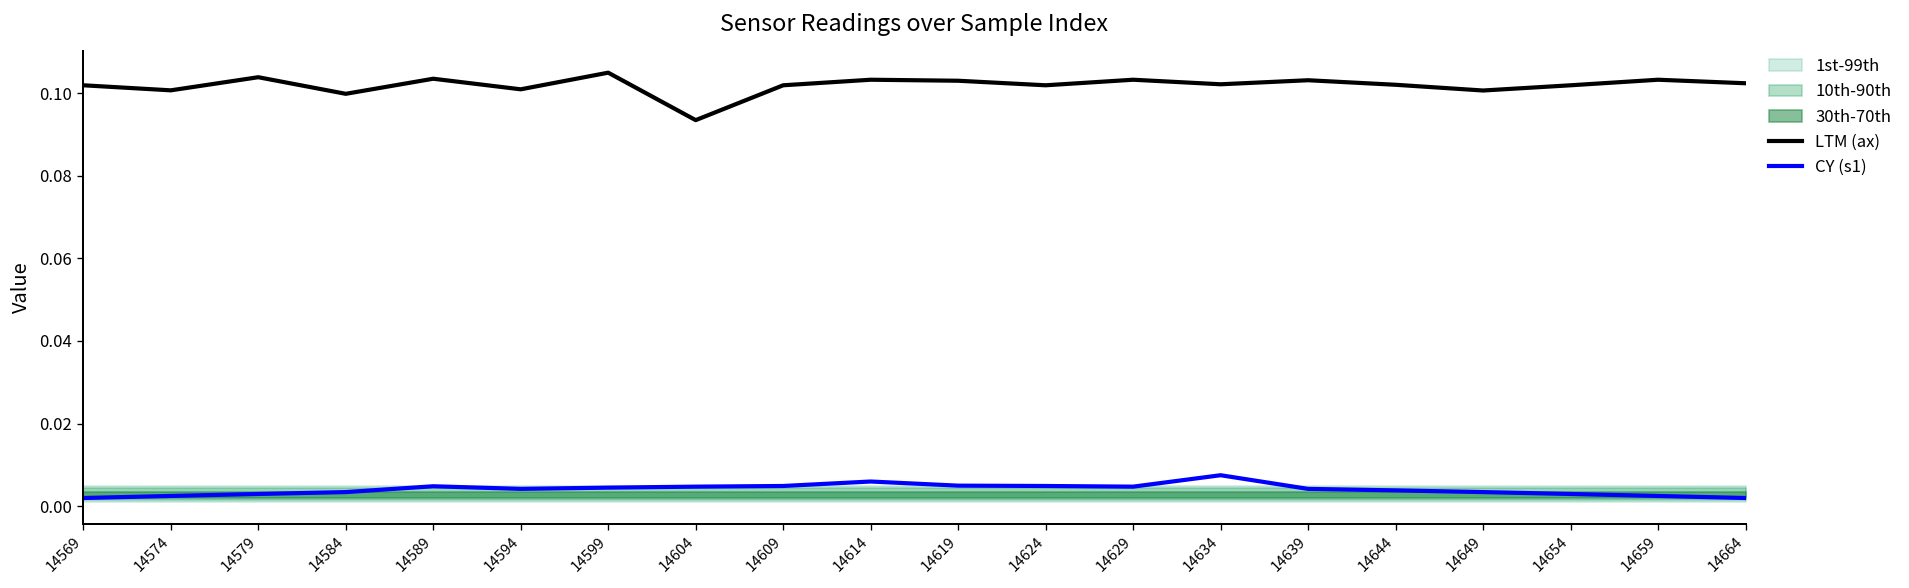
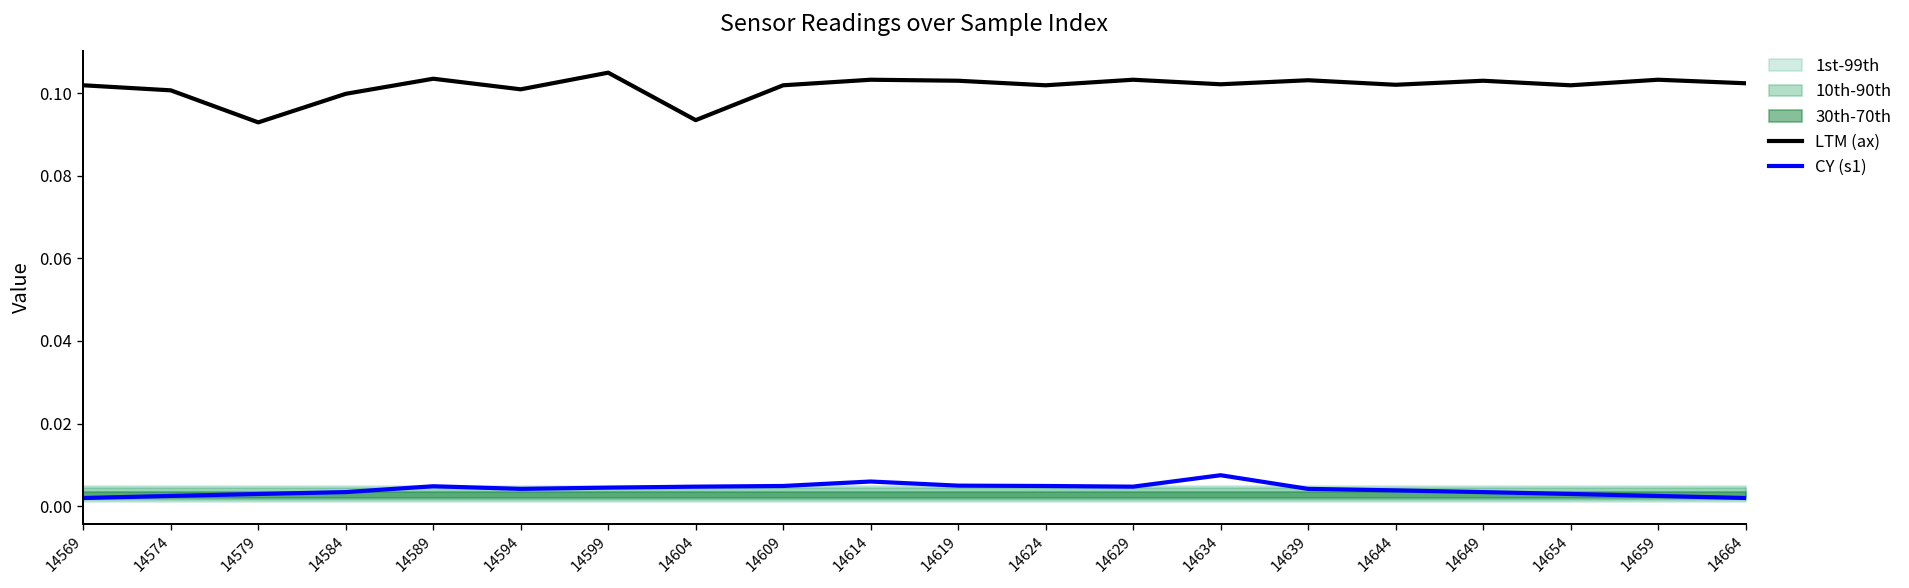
LTM (ax), 14579: 0.104 -> 0.093
LTM (ax), 14649: 0.101 -> 0.103
